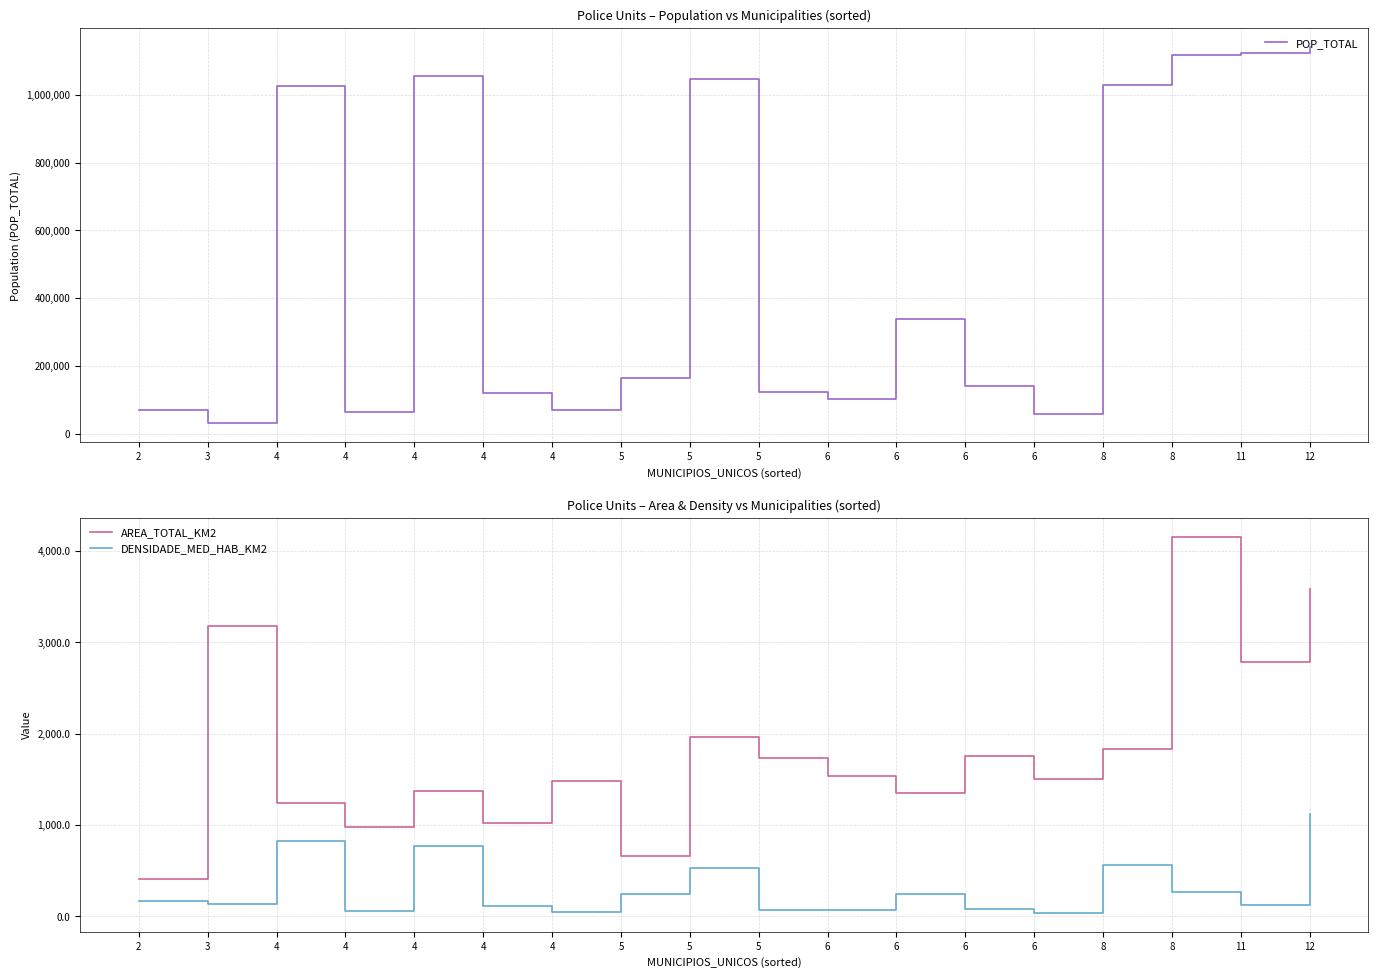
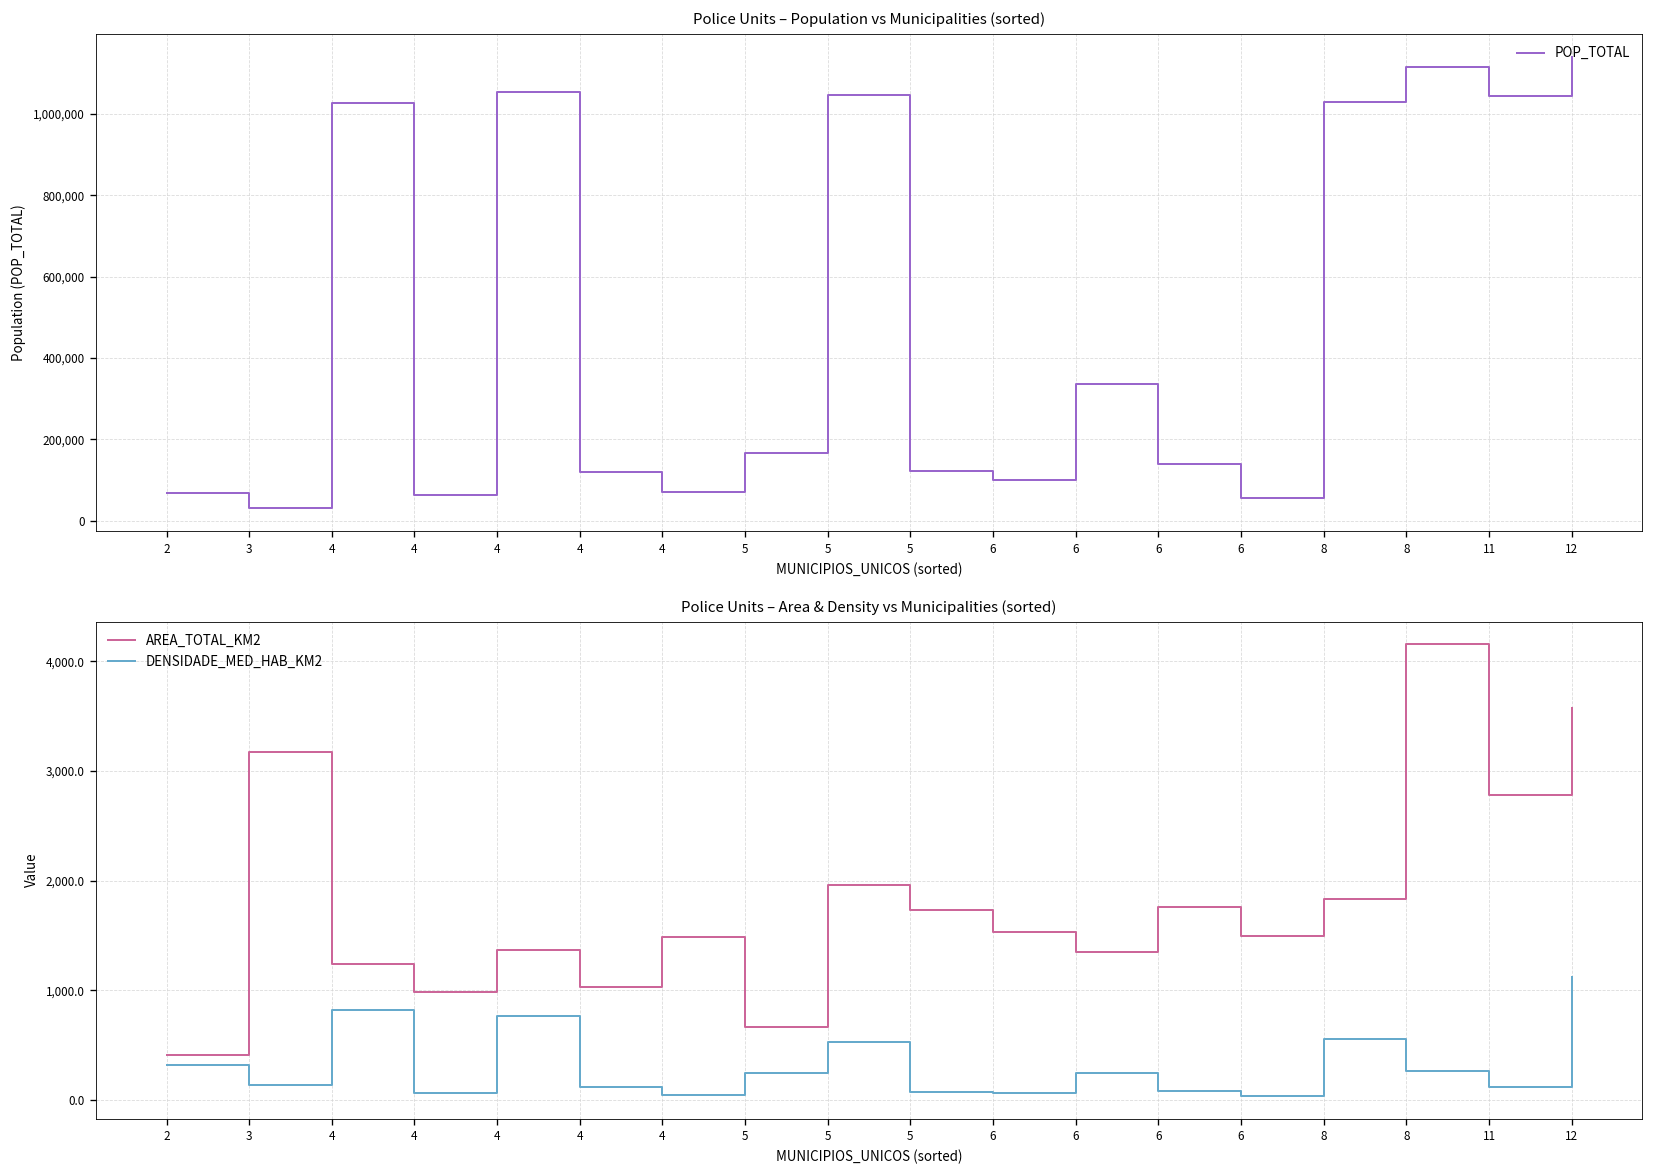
Police Units – Population vs Municipalities (sorted), 11: 1,120,000 -> 1,050,000
Police Units – Area & Density vs Municipalities (sorted), DENSIDADE_MED_HAB_KM2, 2: 200 -> 300
